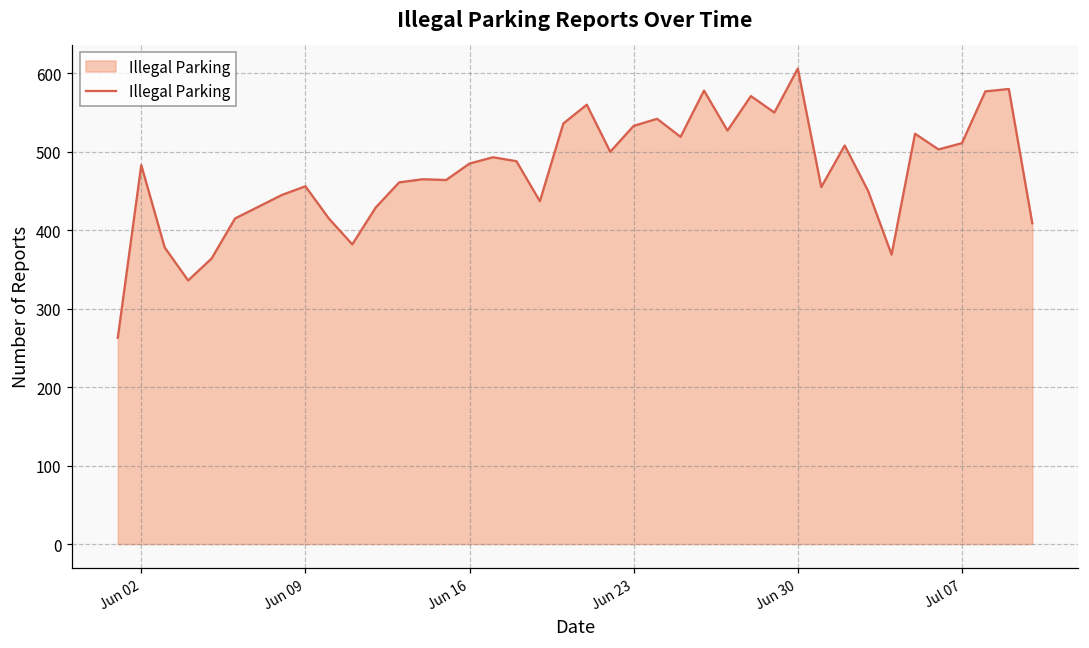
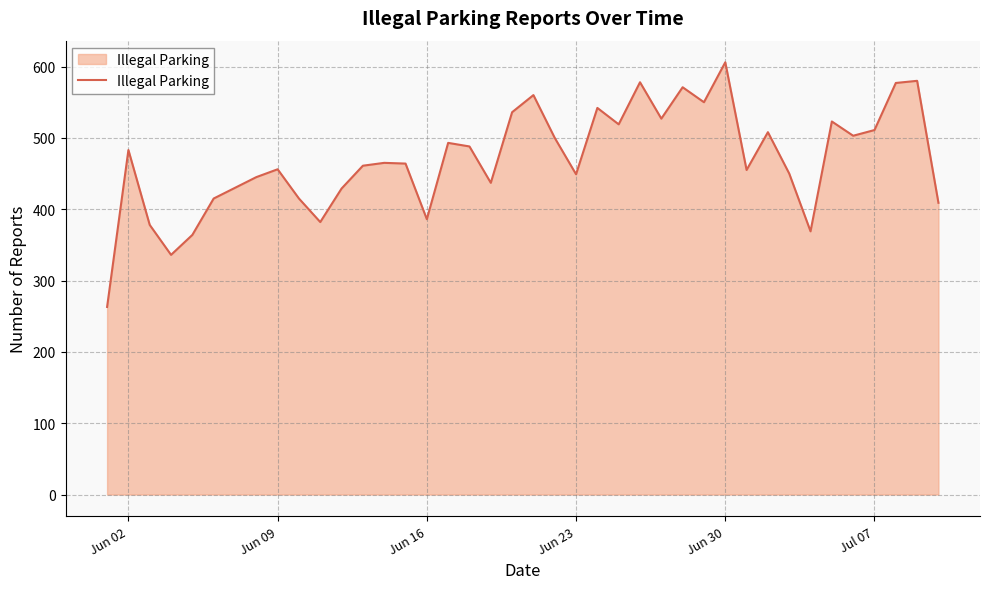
Jun 16: 490 -> 390
Jun 23: 530 -> 450
